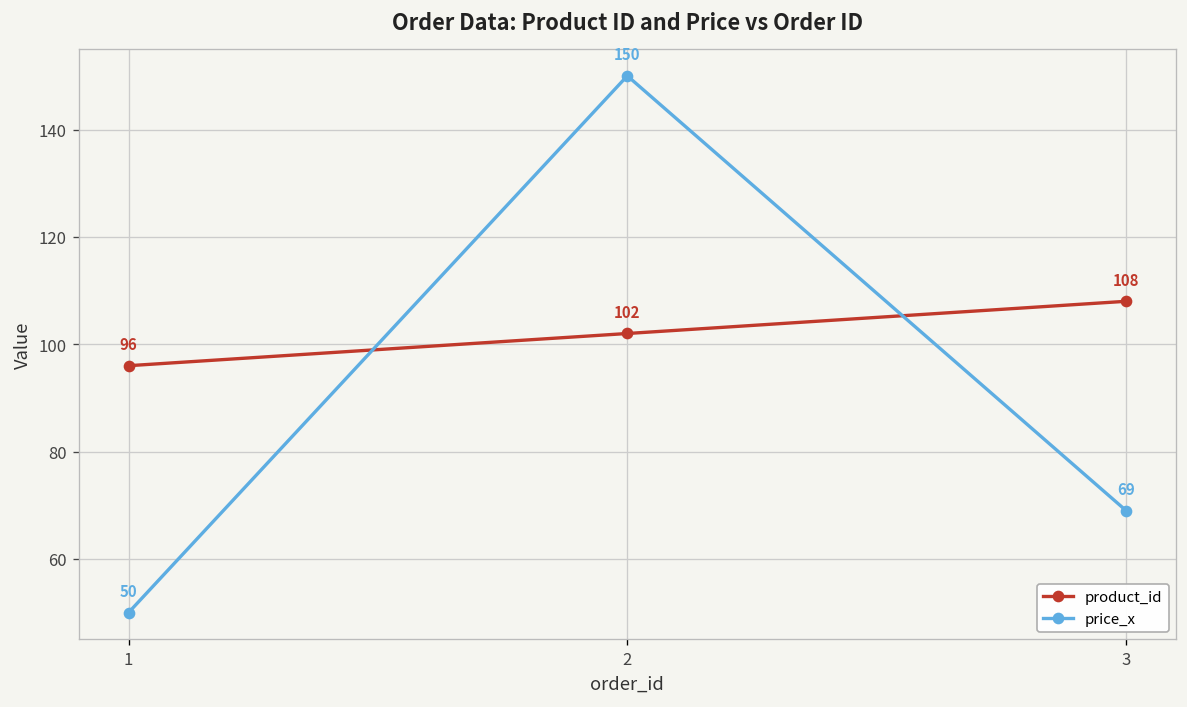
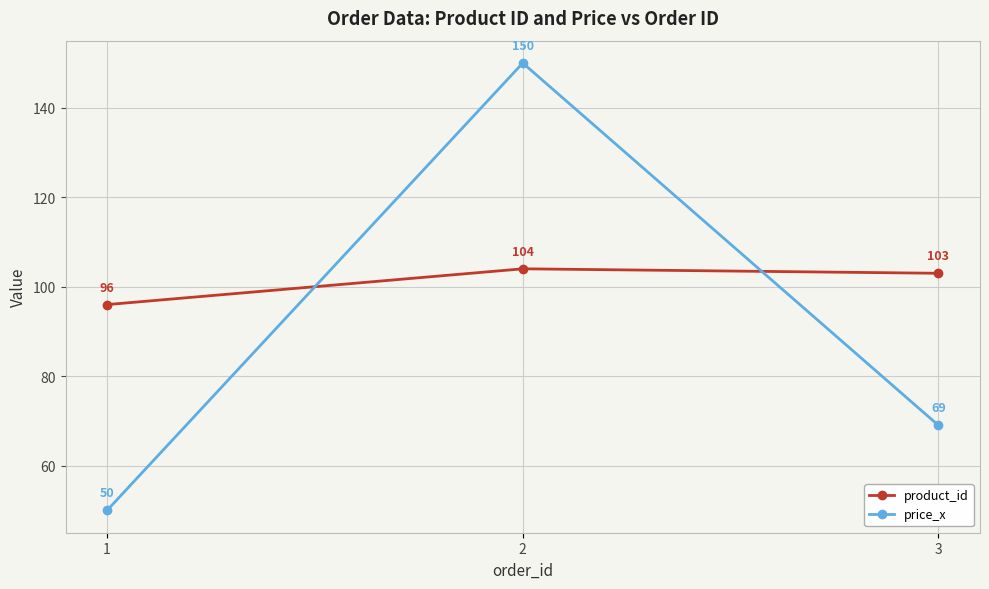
product_id, 2: 102 -> 104
product_id, 3: 108 -> 103
